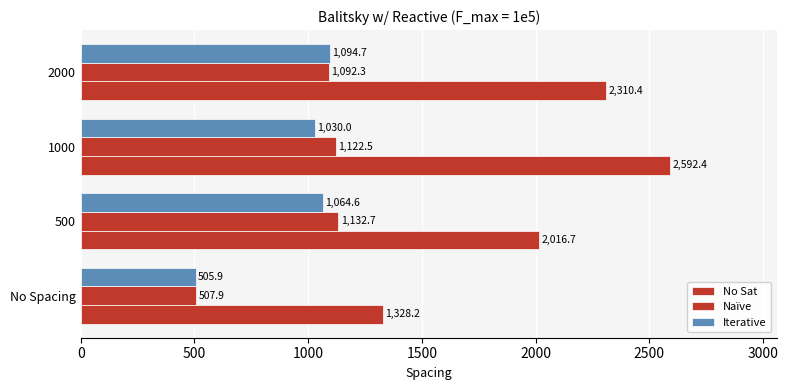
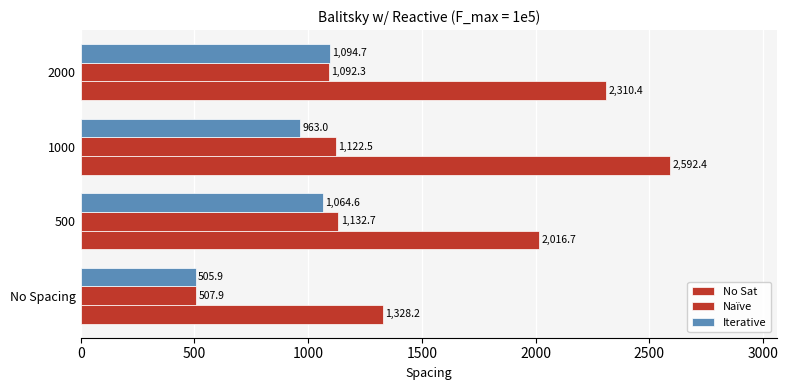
Iterative, 1000: 1,030.0 -> 963.0
